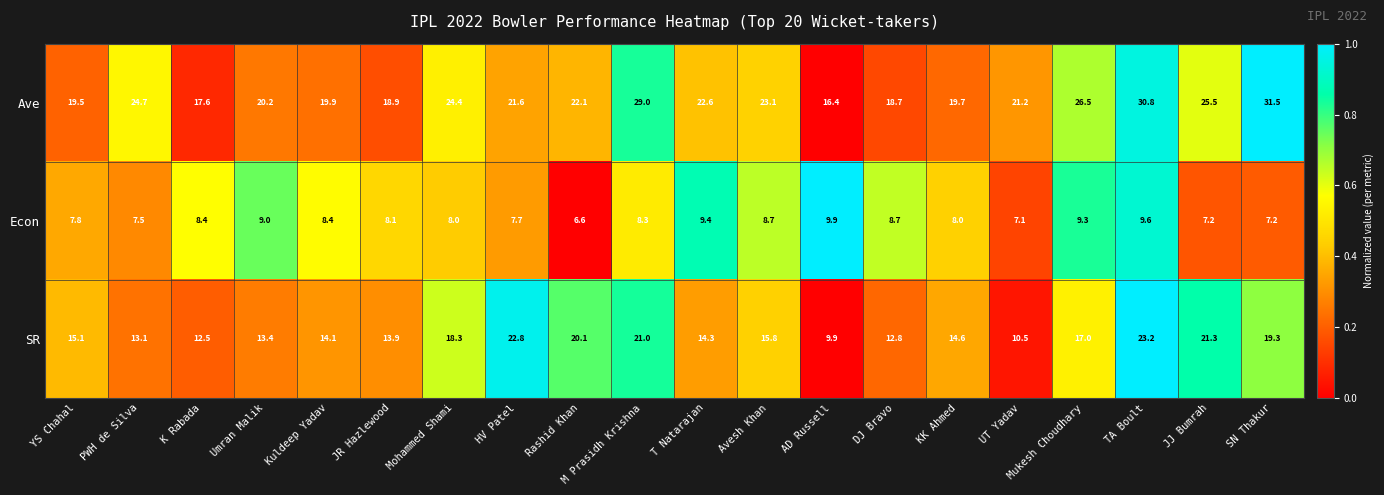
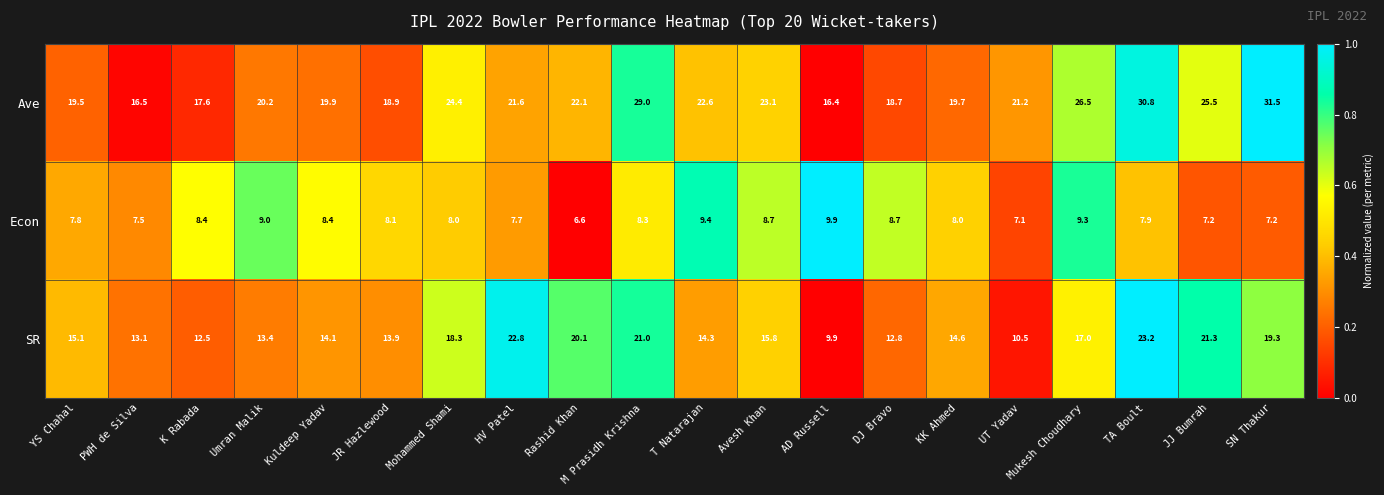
Ave, PWH de Silva: 24.7 -> 16.5
Econ, TA Boult: 9.6 -> 7.9
